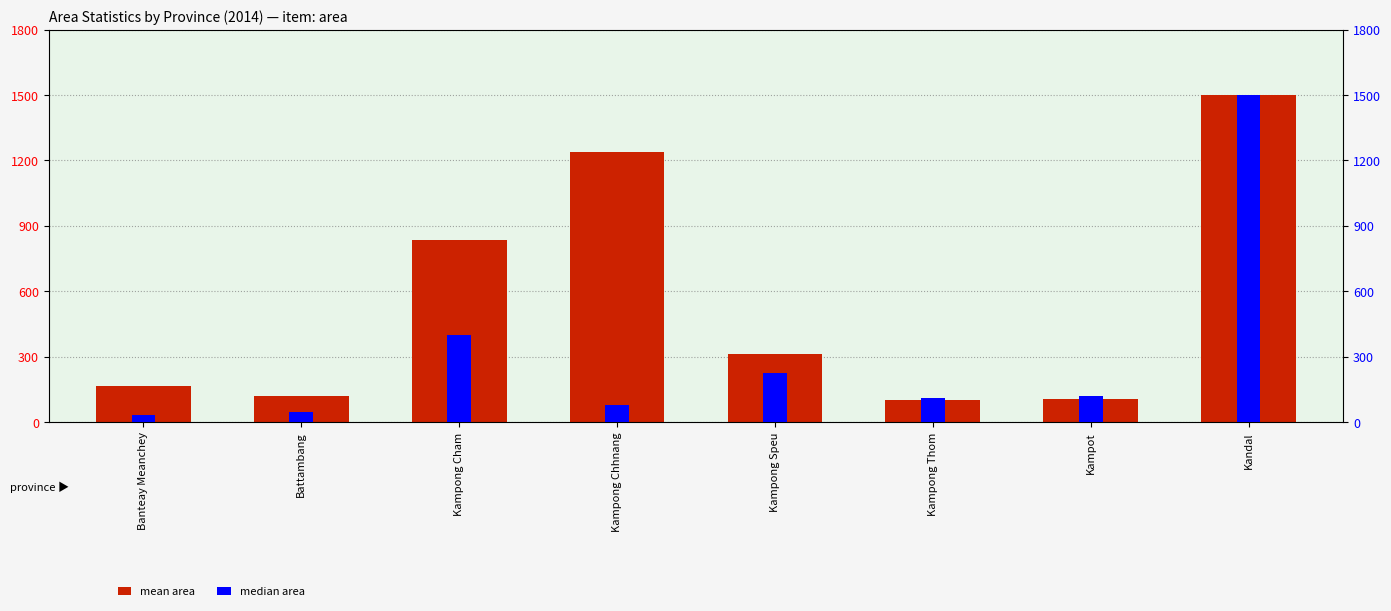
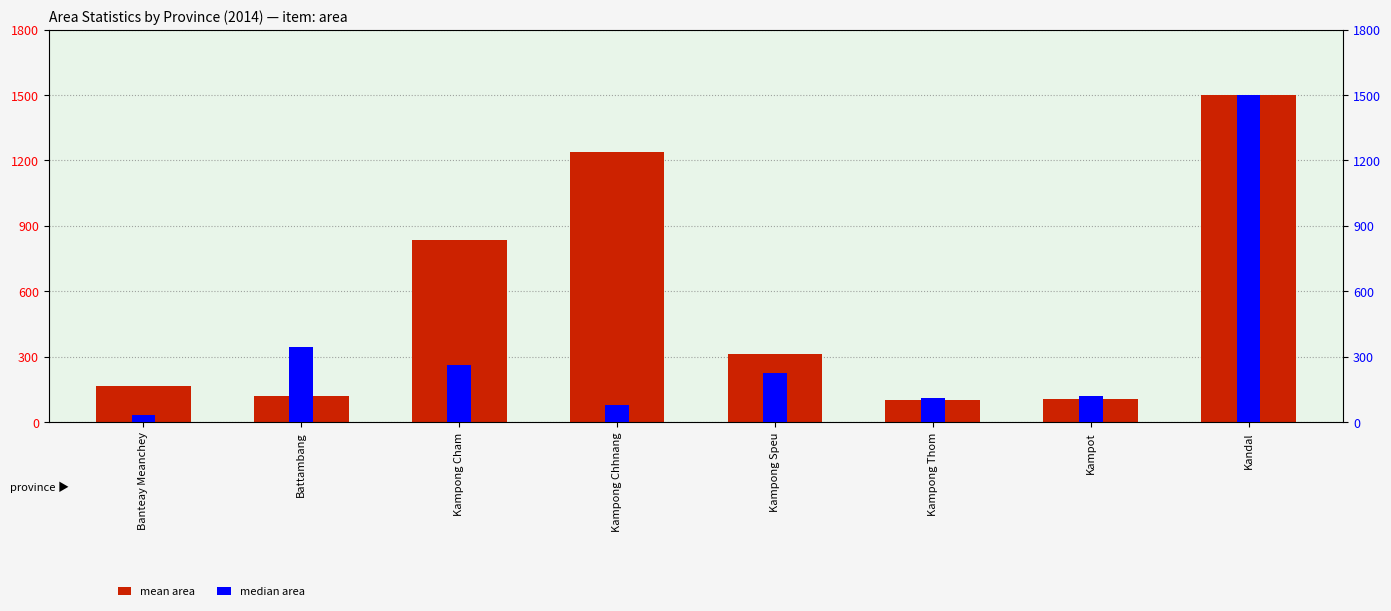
median area, Battambang: 50 -> 340
median area, Kampong Cham: 400 -> 260
